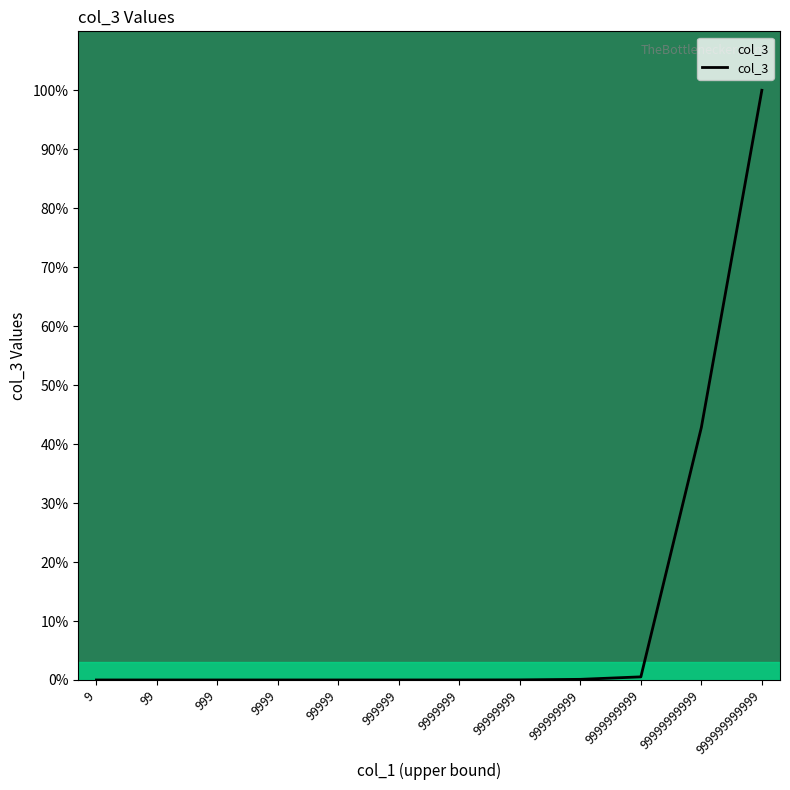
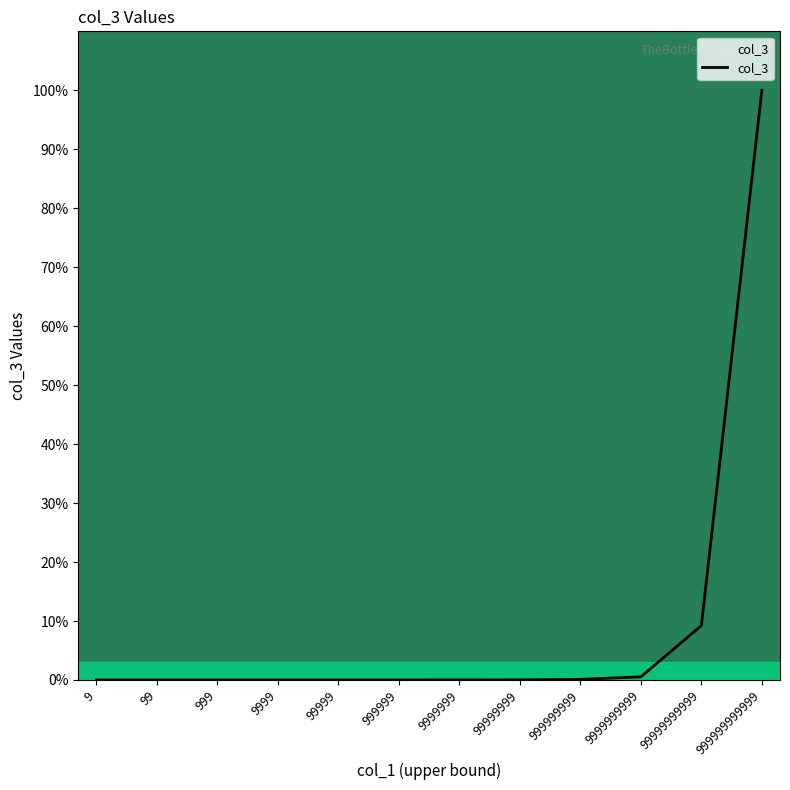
99999999999: 43% -> 9%
